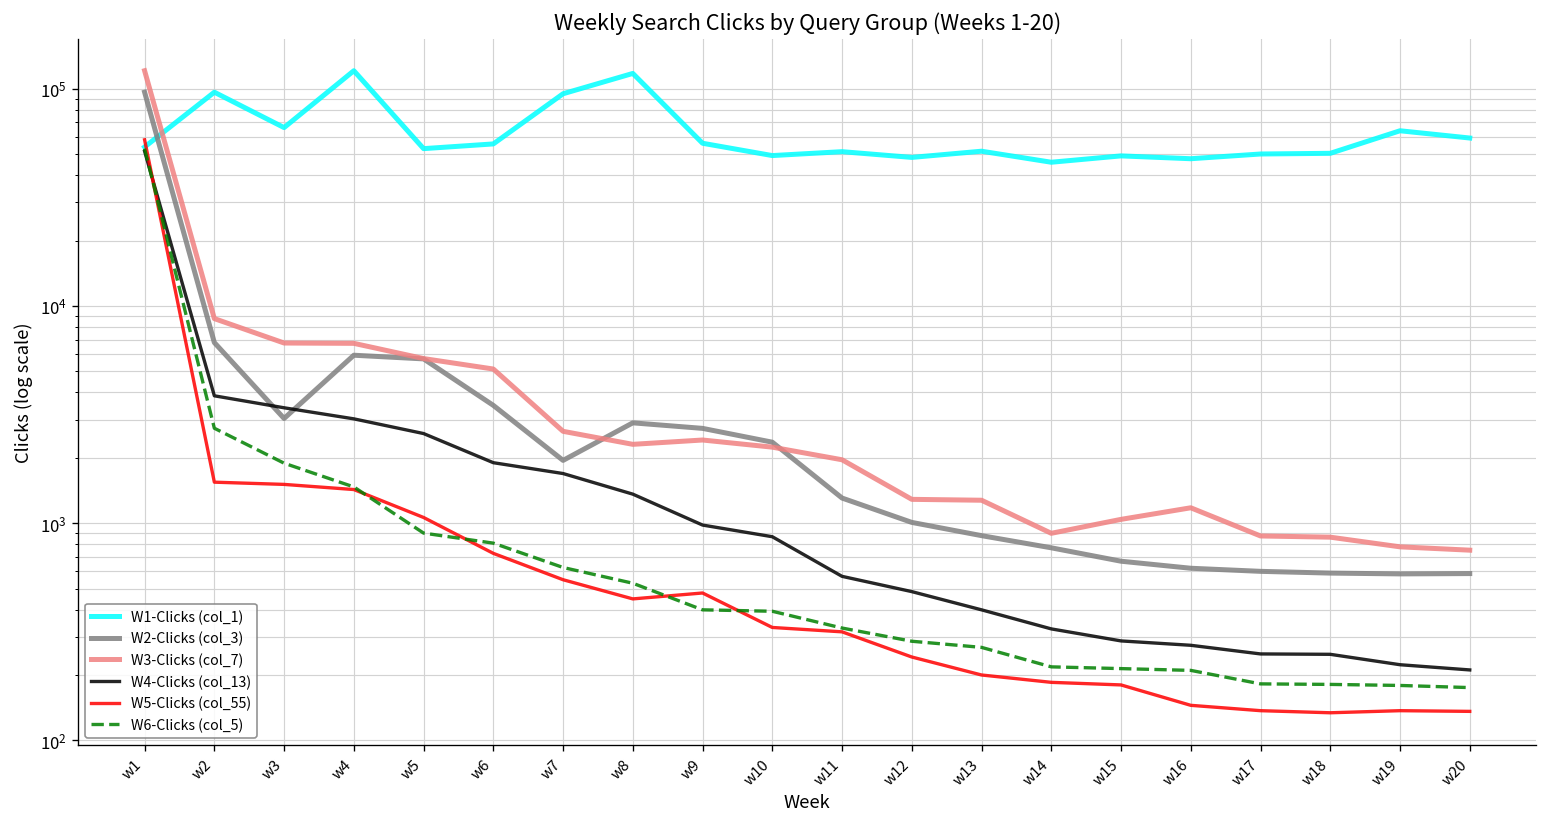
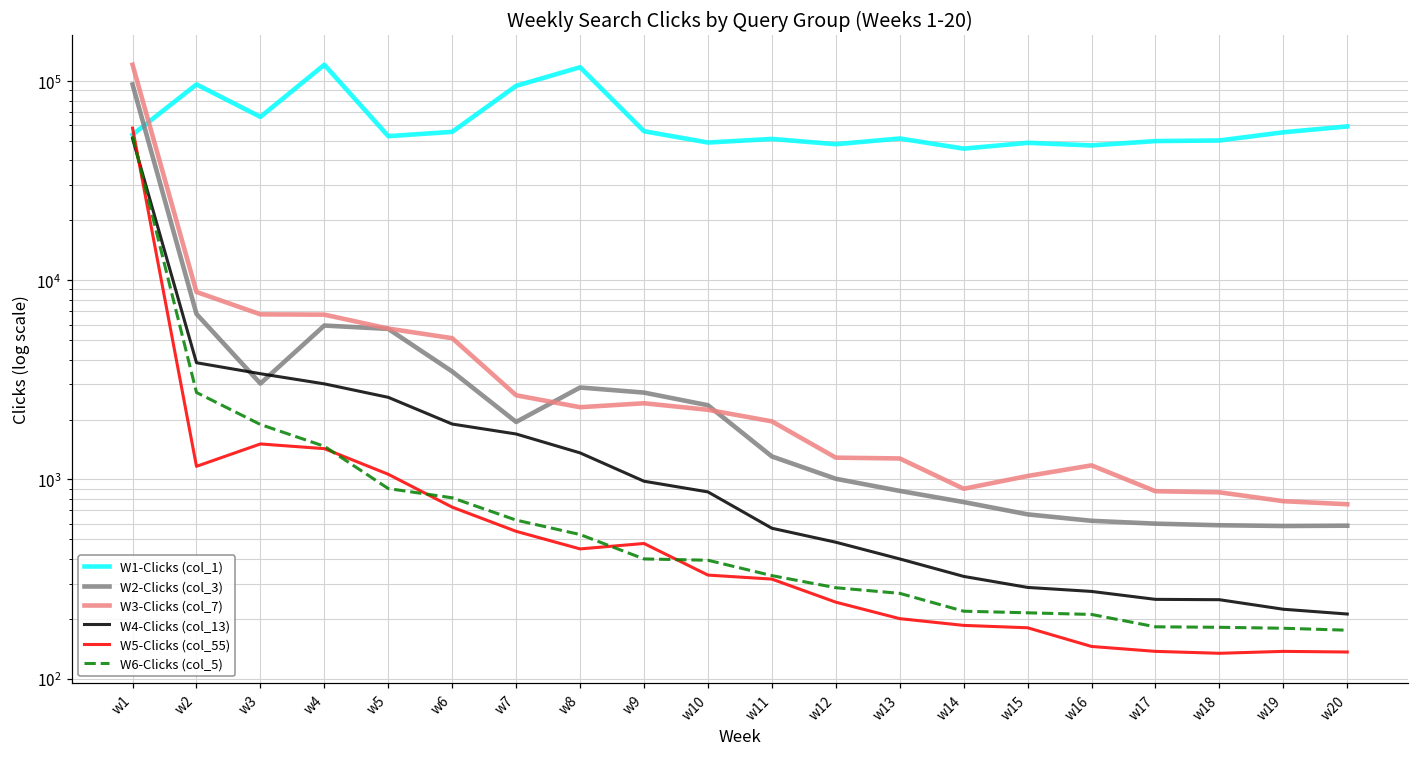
W5-Clicks (col_55), w2: 1500 -> 1200
W1-Clicks (col_1), w19: 64000 -> 55000
